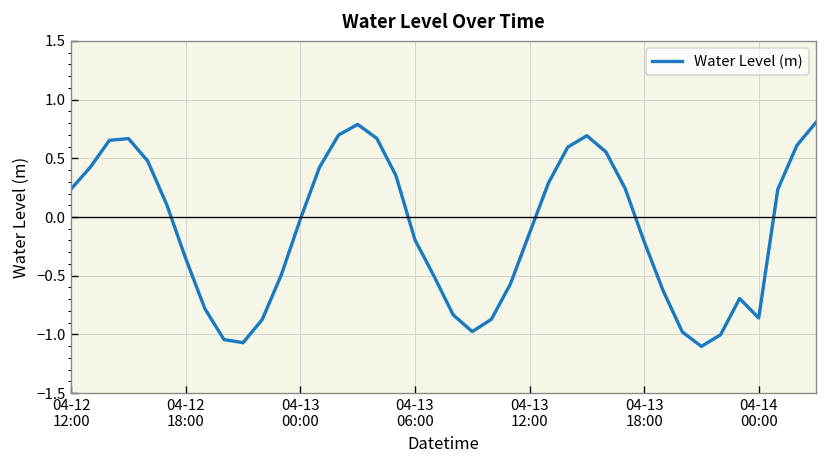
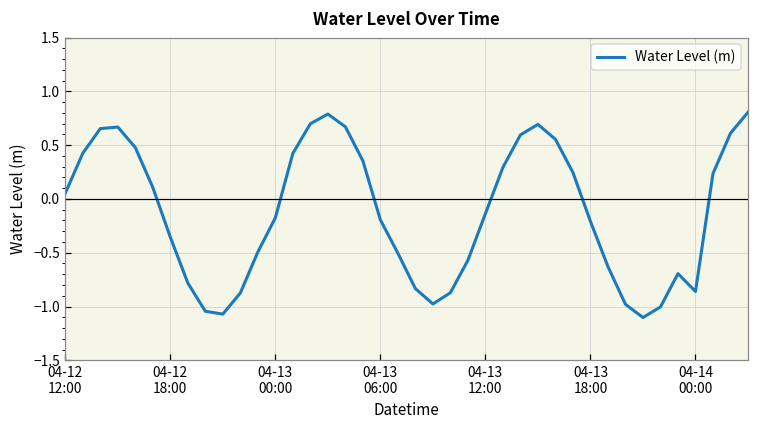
04-12 12:00: 0.2 -> 0.1
04-13 00:00: 0.0 -> -0.2
